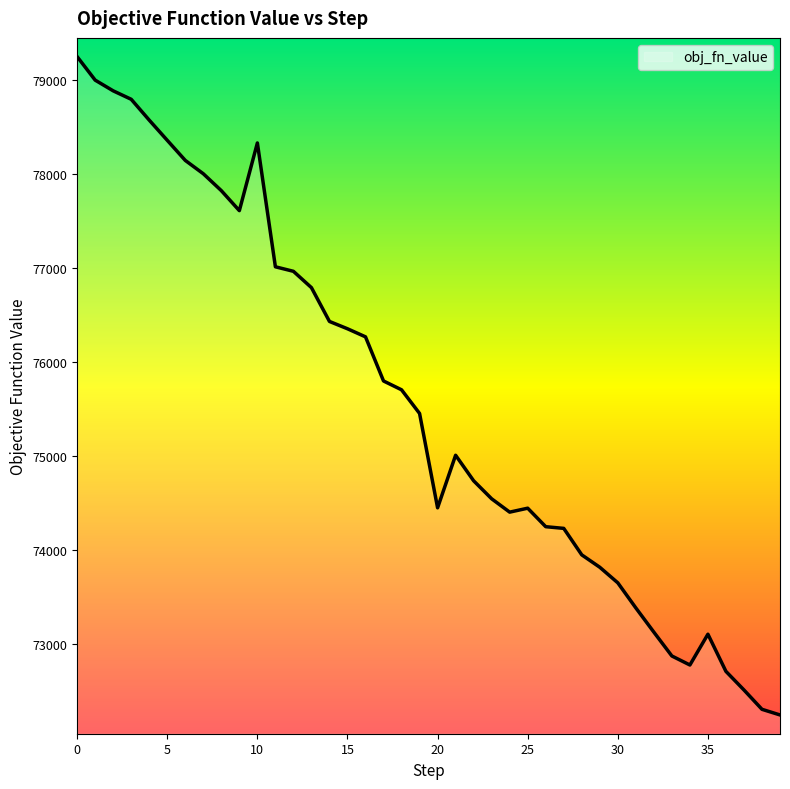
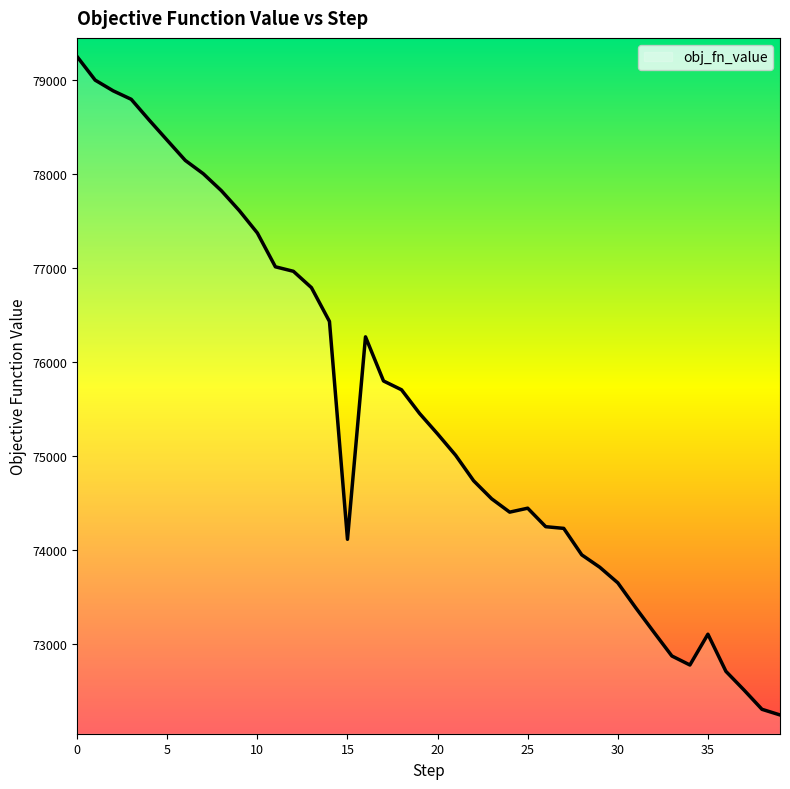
10: 78300 -> 77400
15: 76400 -> 74100
20: 74400 -> 75200
